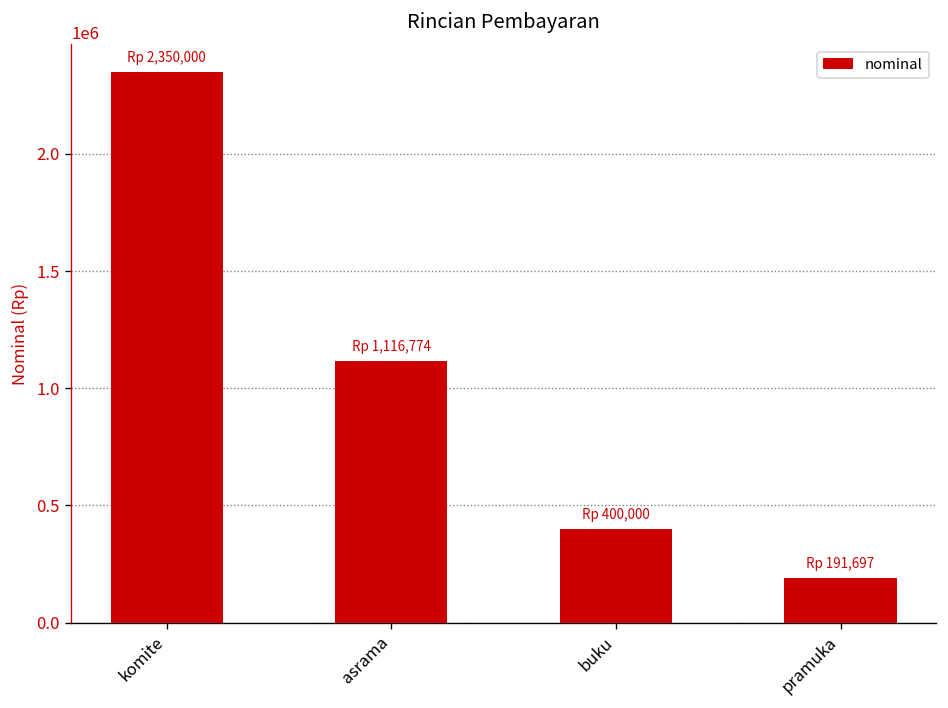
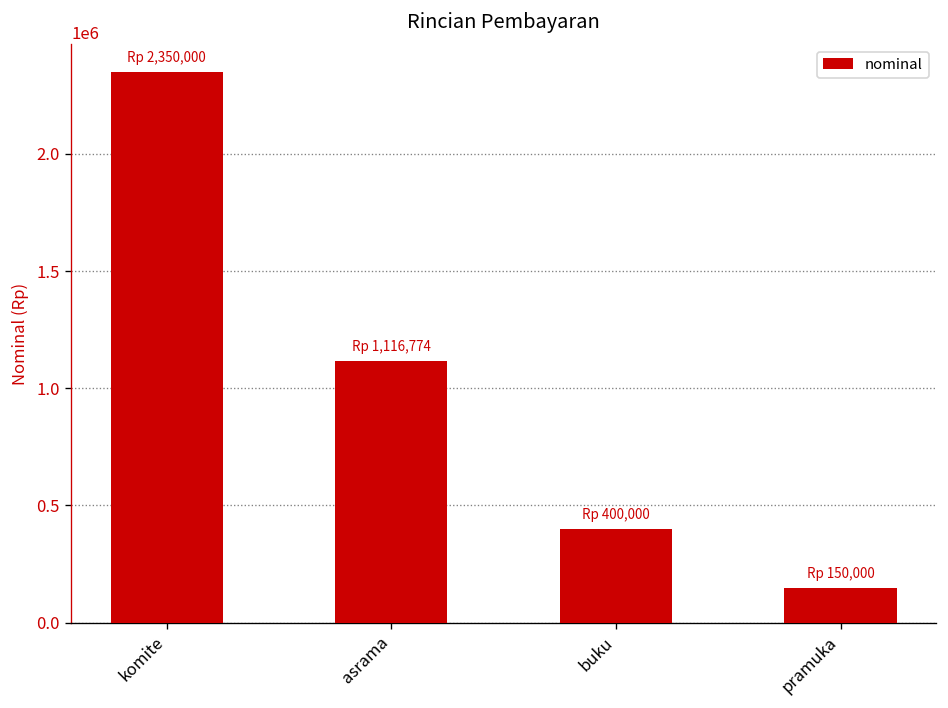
pramuka: 191,697 -> 150,000
